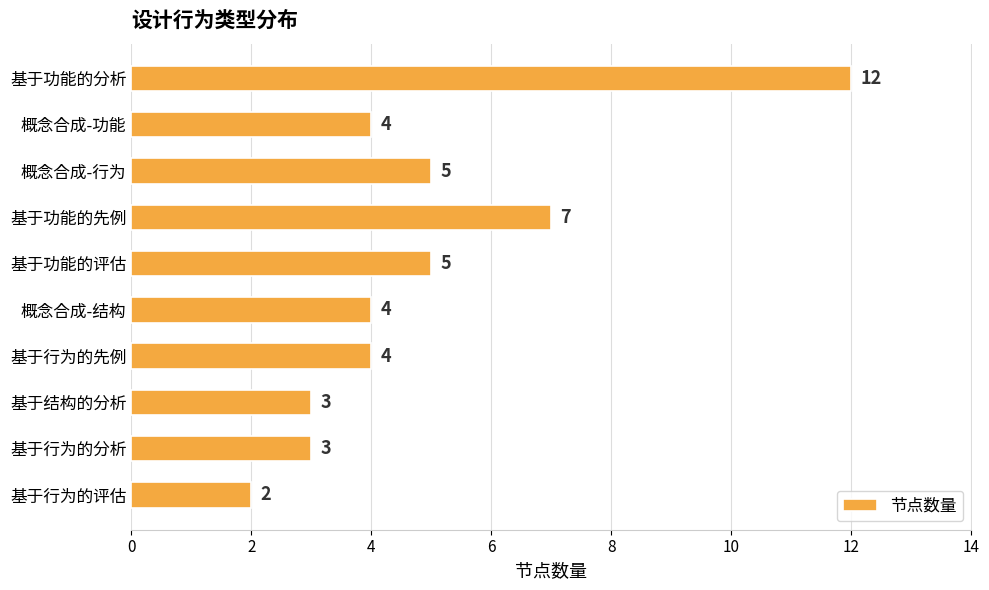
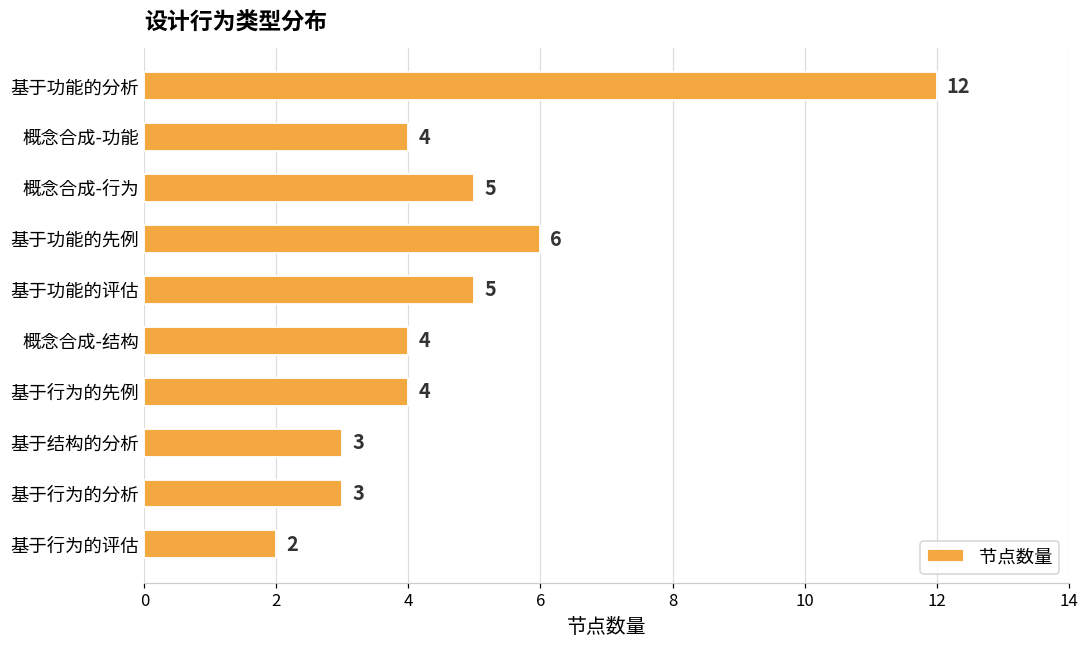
基于功能的先例: 7 -> 6
